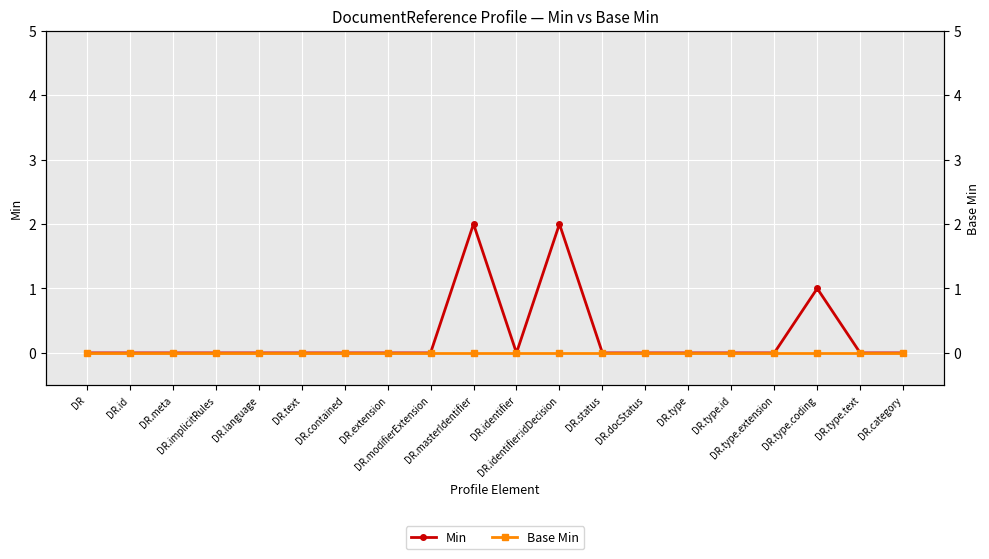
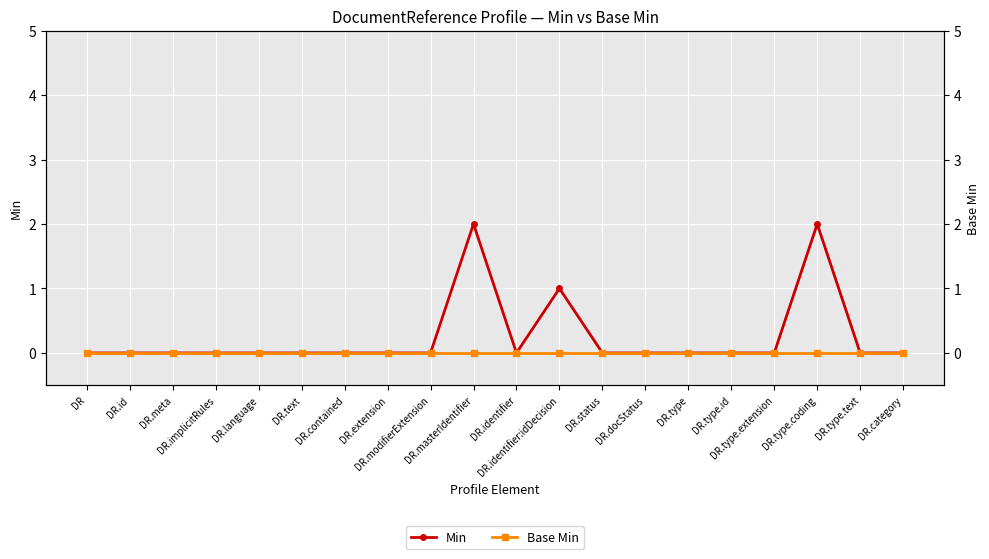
Min, DR.identifier:idDecision: 2 -> 1
Min, DR.type.coding: 1 -> 2
